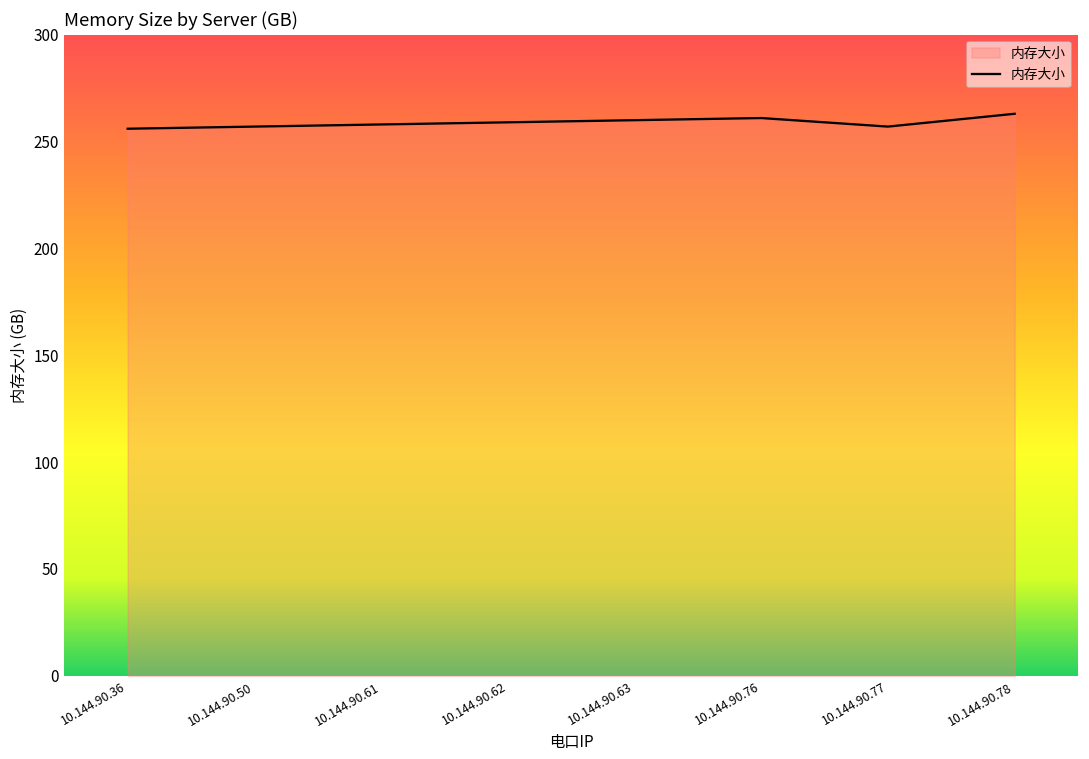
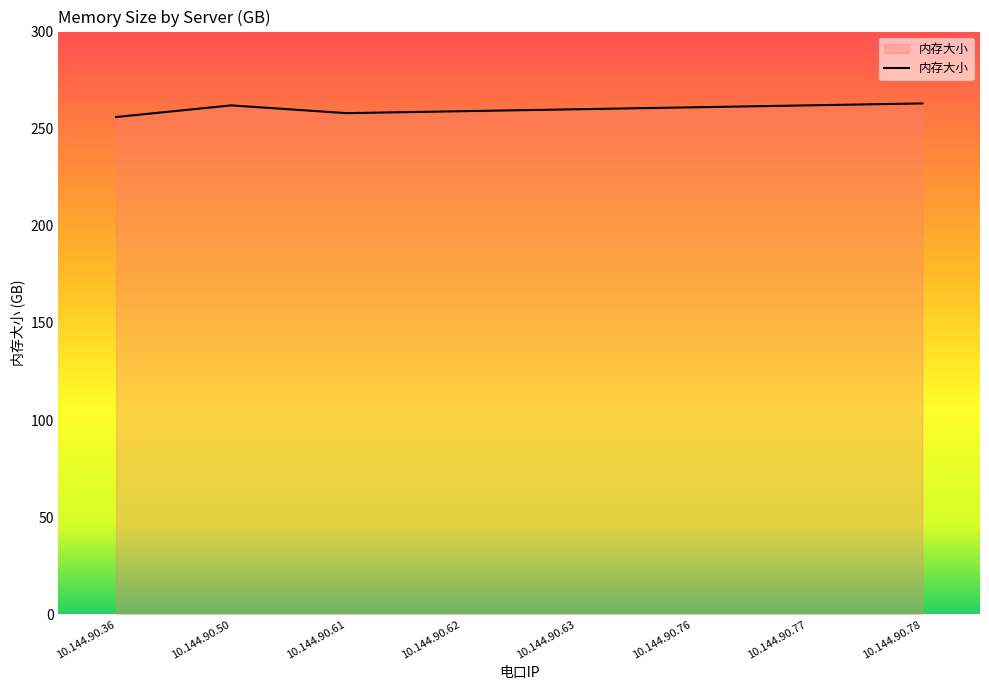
10.144.90.50: 257 -> 262
10.144.90.77: 257 -> 262
